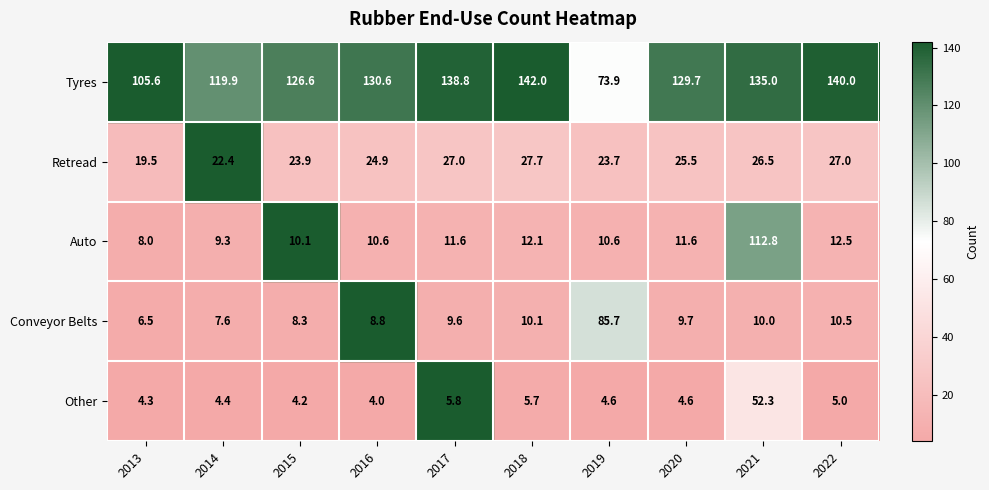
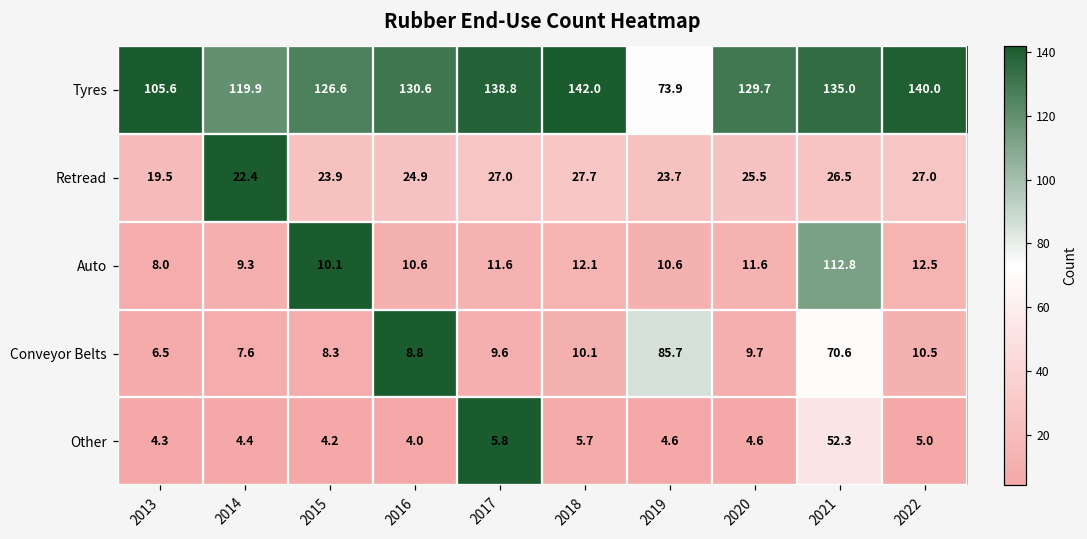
Conveyor Belts, 2021: 10.0 -> 70.6
